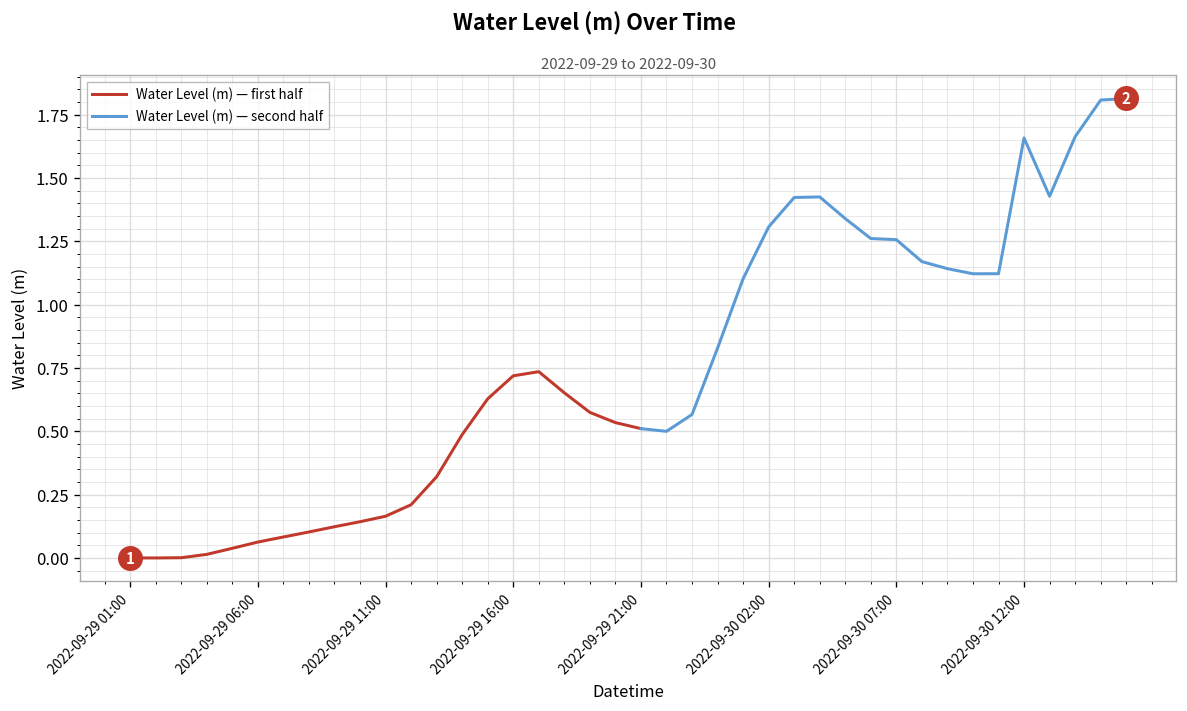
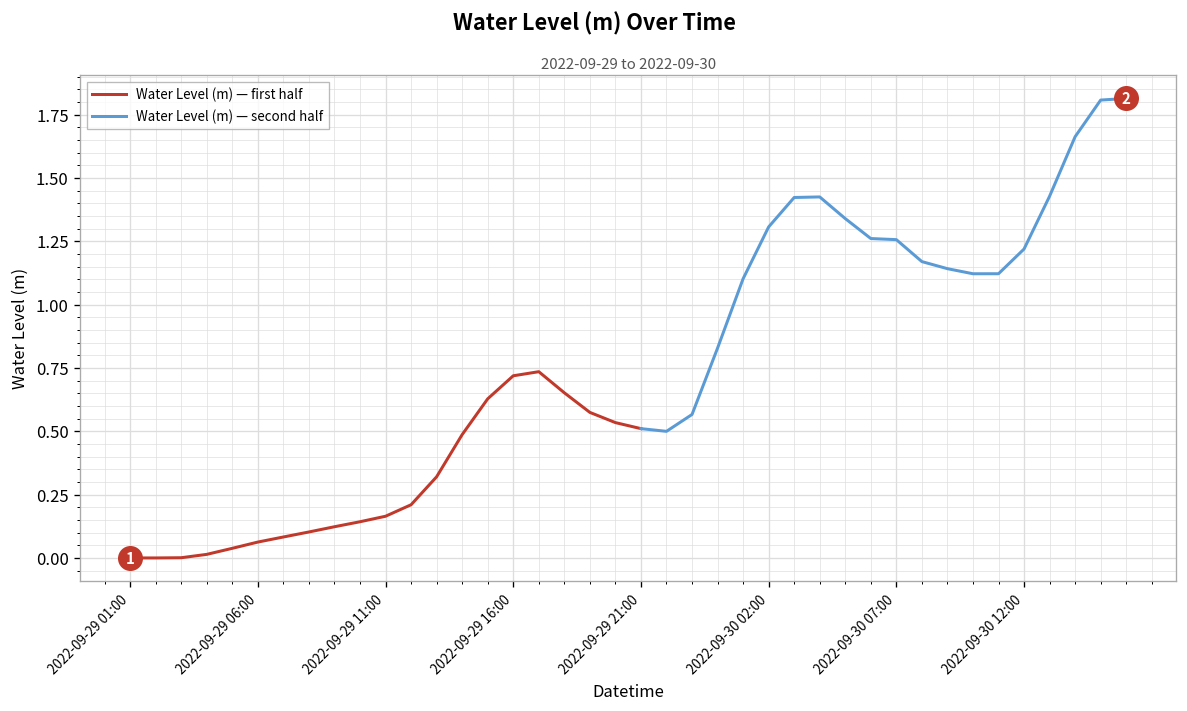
Water Level (m) — second half, 2022-09-30 12:00: 1.66 -> 1.22
